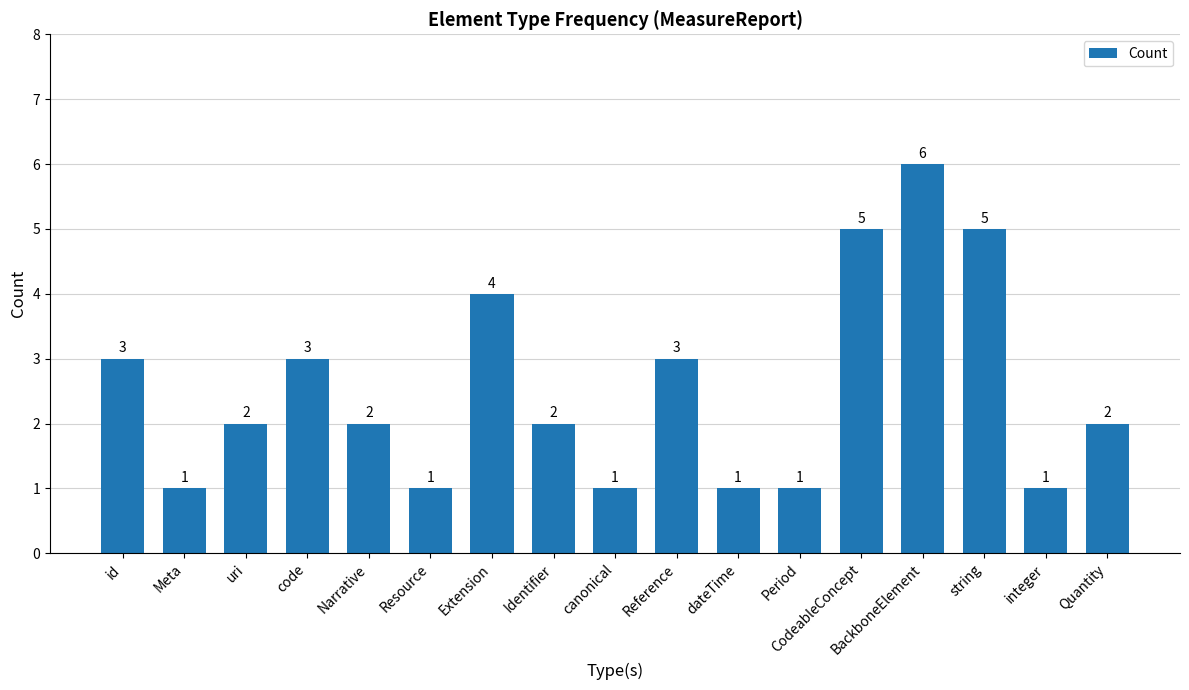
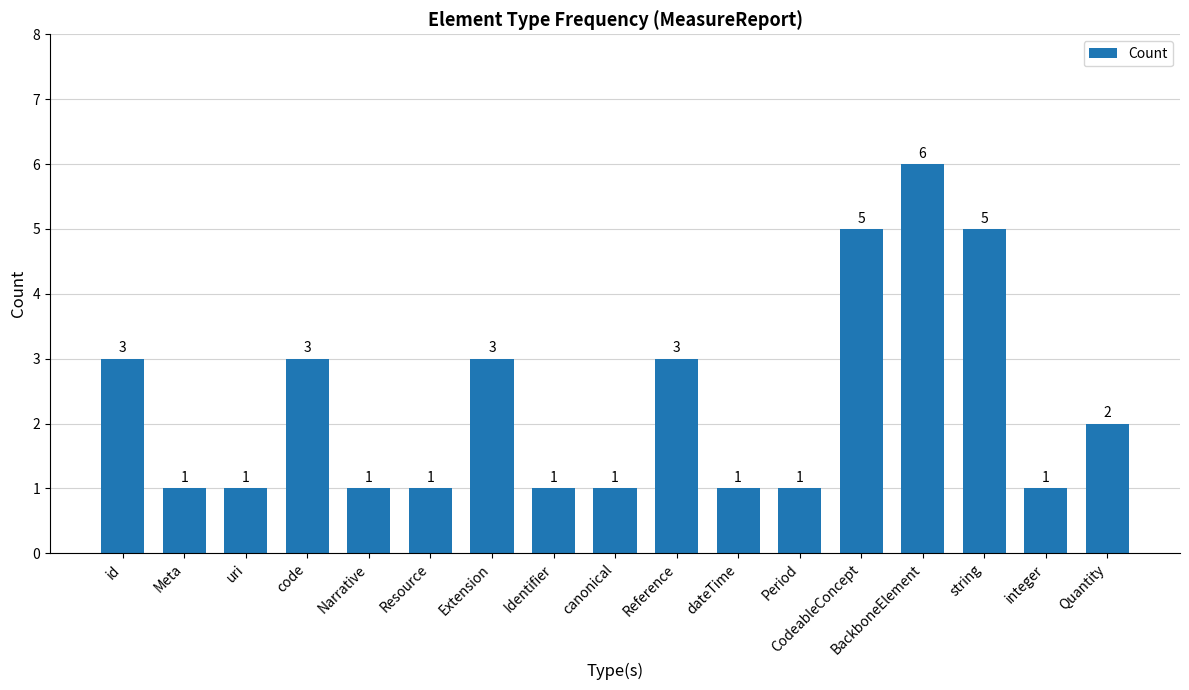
uri: 2 -> 1
Narrative: 2 -> 1
Extension: 4 -> 3
Identifier: 2 -> 1
